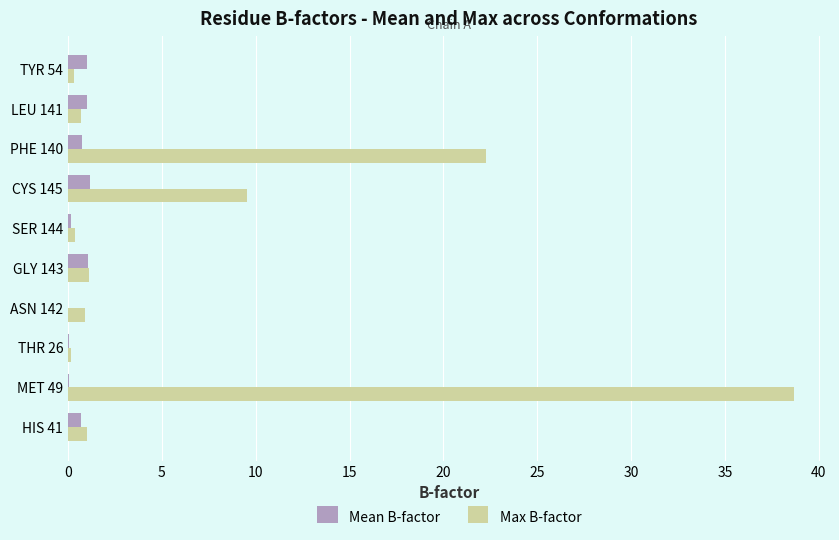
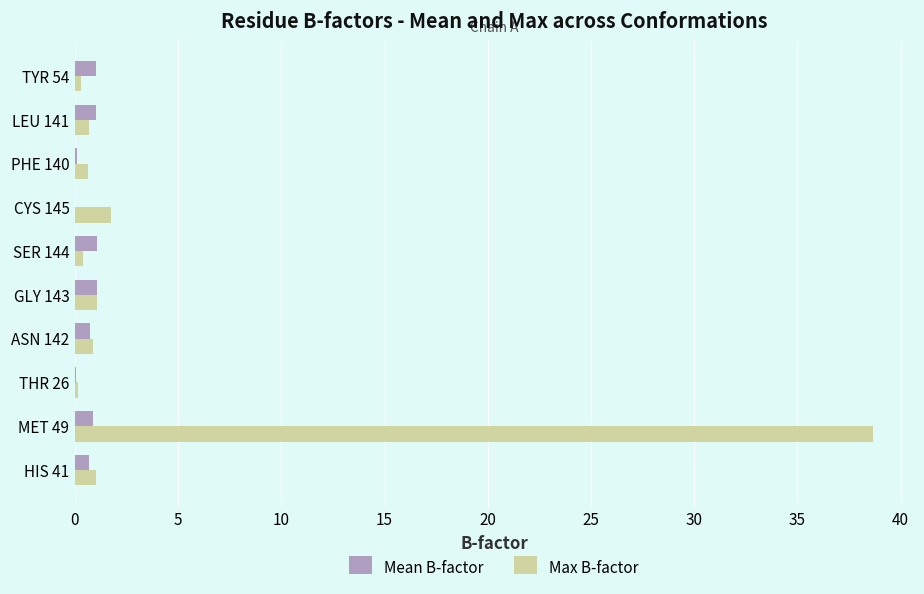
Mean B-factor, PHE 140: 0.8 -> 0.1
Max B-factor, PHE 140: 22.3 -> 0.7
Mean B-factor, CYS 145: 1.2 -> 0.0
Max B-factor, CYS 145: 9.5 -> 1.8
Mean B-factor, SER 144: 0.1 -> 1.1
Mean B-factor, ASN 142: 0.0 -> 0.7
Mean B-factor, MET 49: 0.0 -> 0.9
